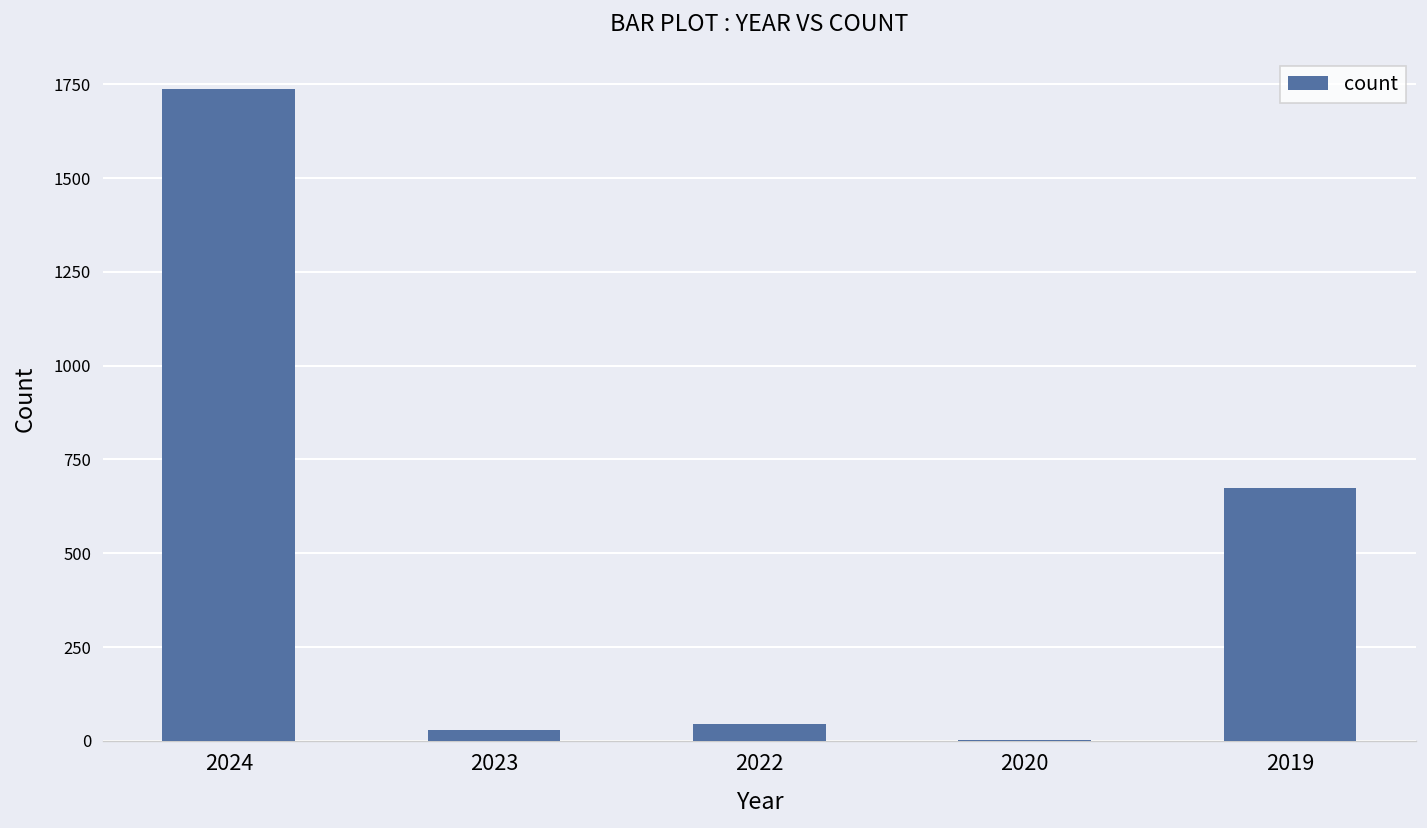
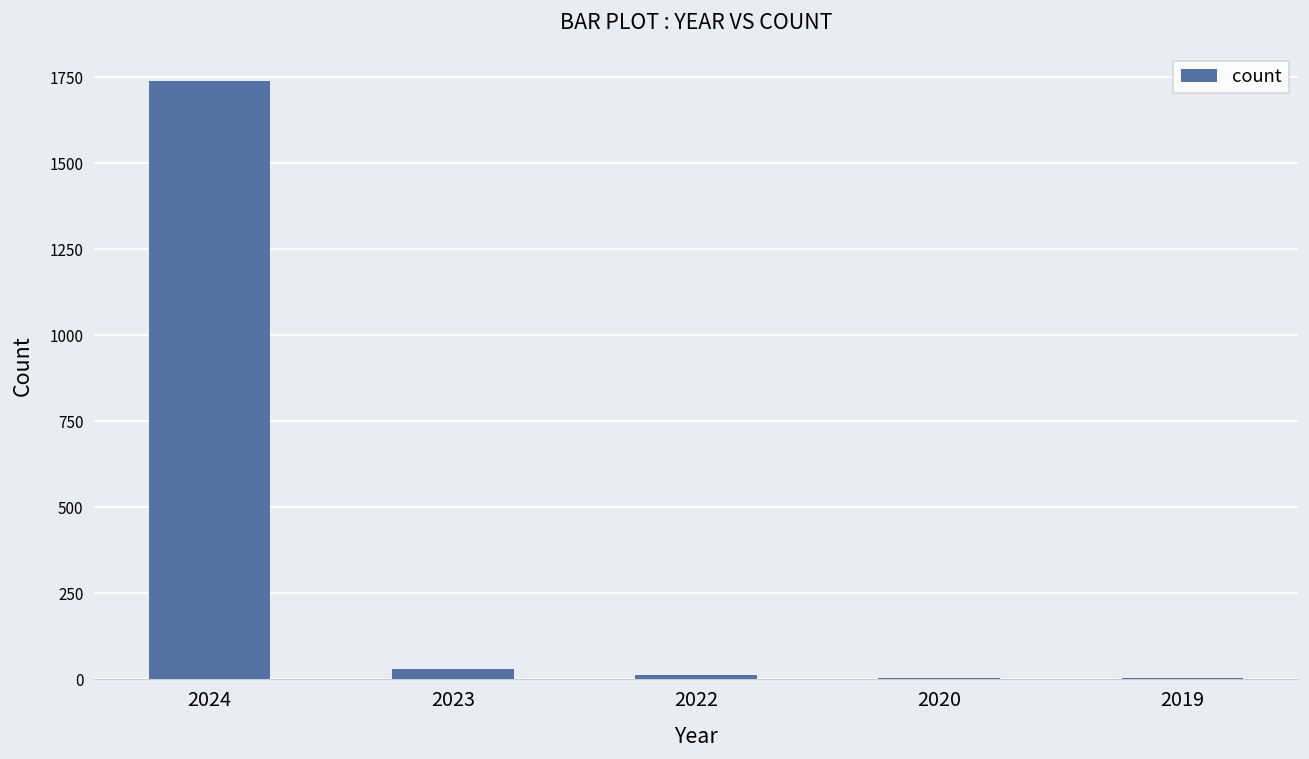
2022: 40 -> 10
2019: 670 -> 0
